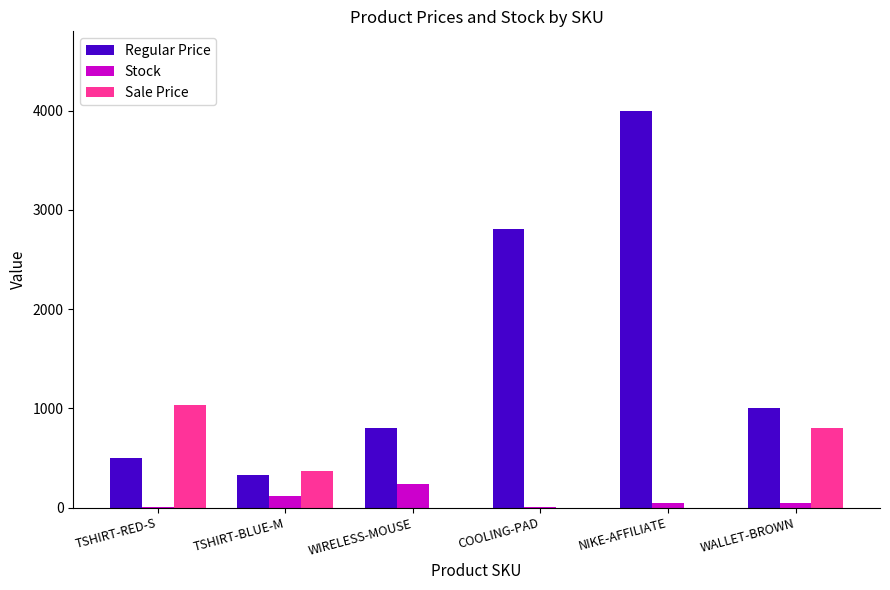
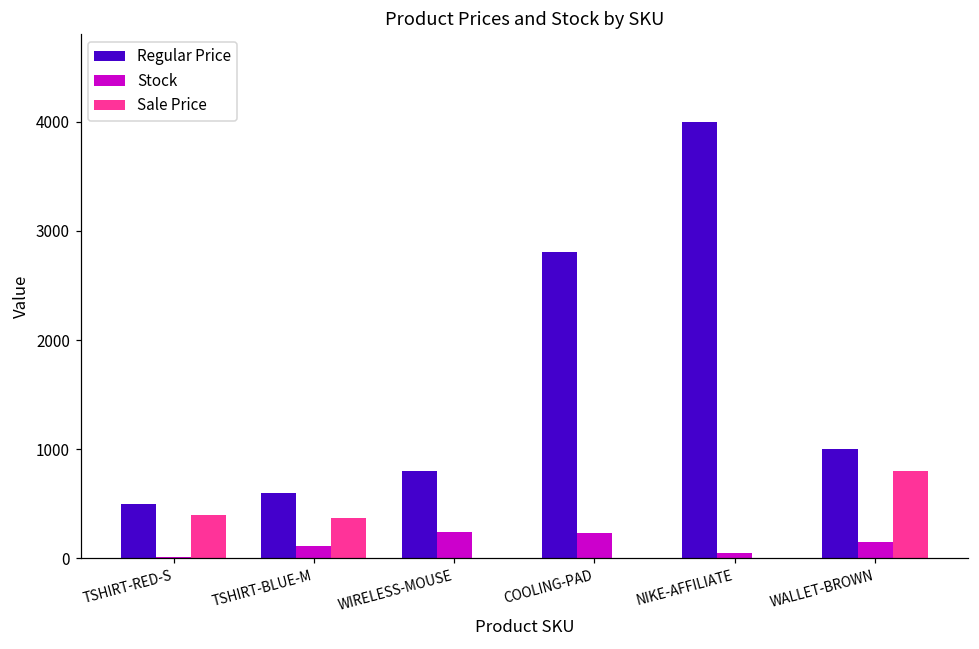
Sale Price, TSHIRT-RED-S: 1000 -> 400
Regular Price, TSHIRT-BLUE-M: 300 -> 600
Stock, COOLING-PAD: 0 -> 200
Stock, WALLET-BROWN: 100 -> 200
